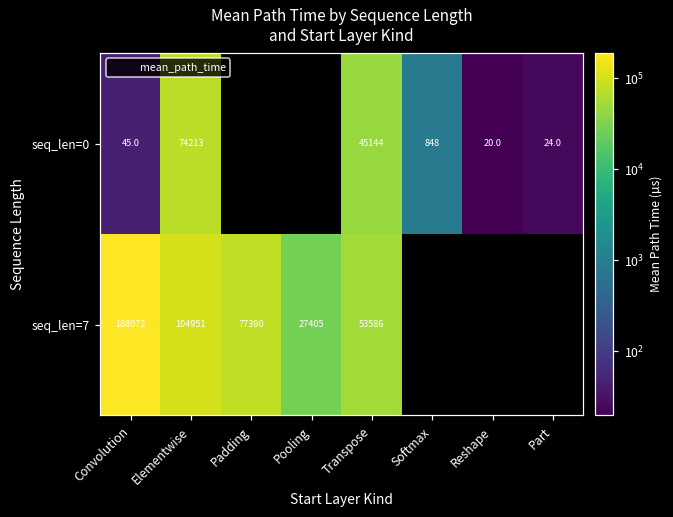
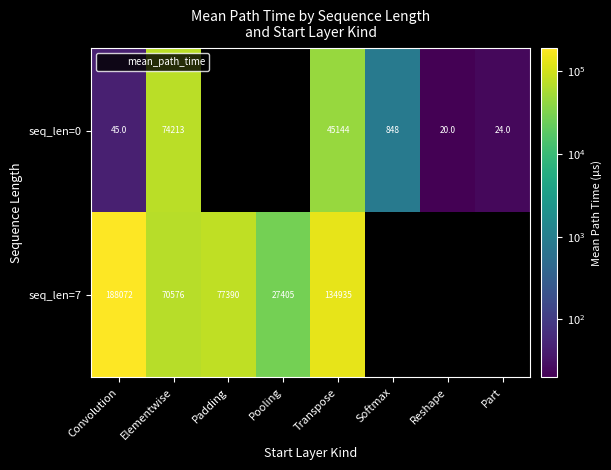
seq_len=7, Elementwise: 104951 -> 70576
seq_len=7, Transpose: 53586 -> 134935
